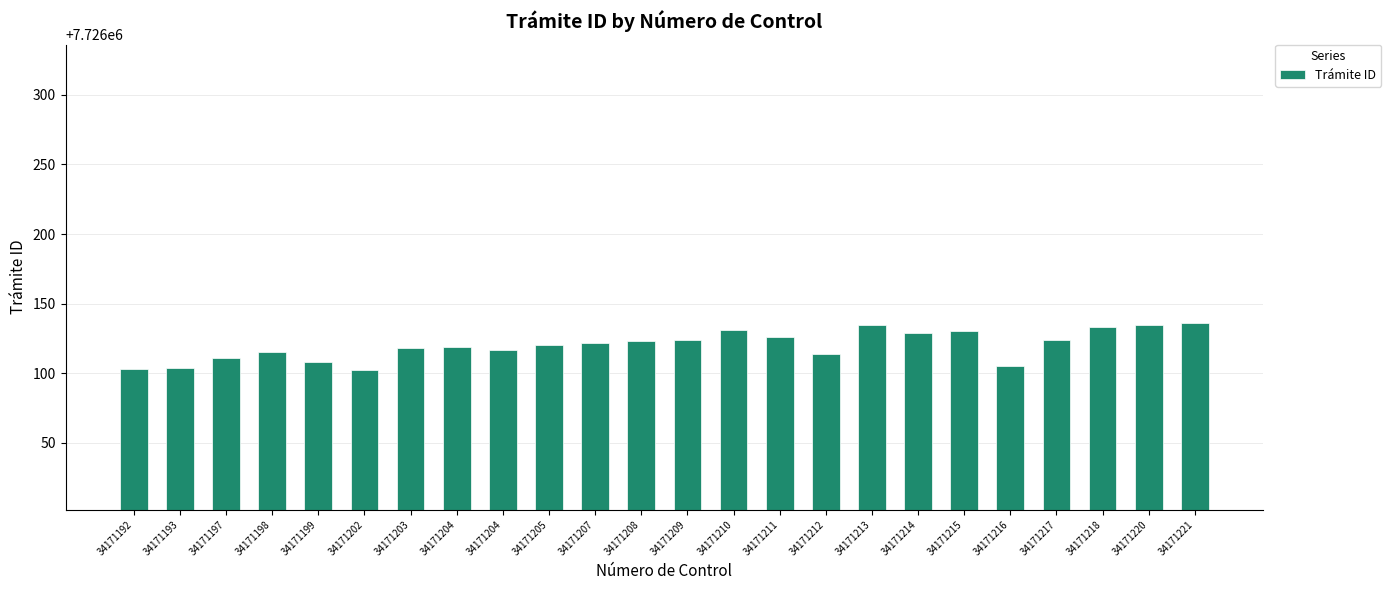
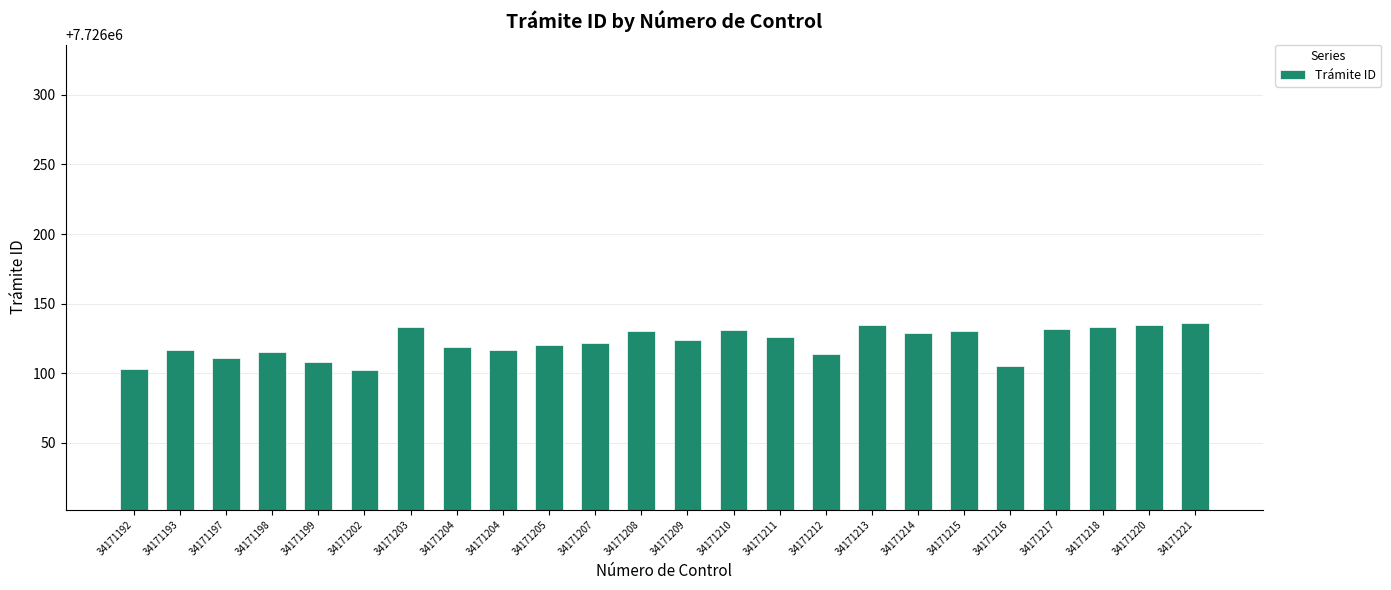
34171193: 7726104 -> 7726117
34171203: 7726118 -> 7726133
34171208: 7726123 -> 7726130
34171217: 7726124 -> 7726132
